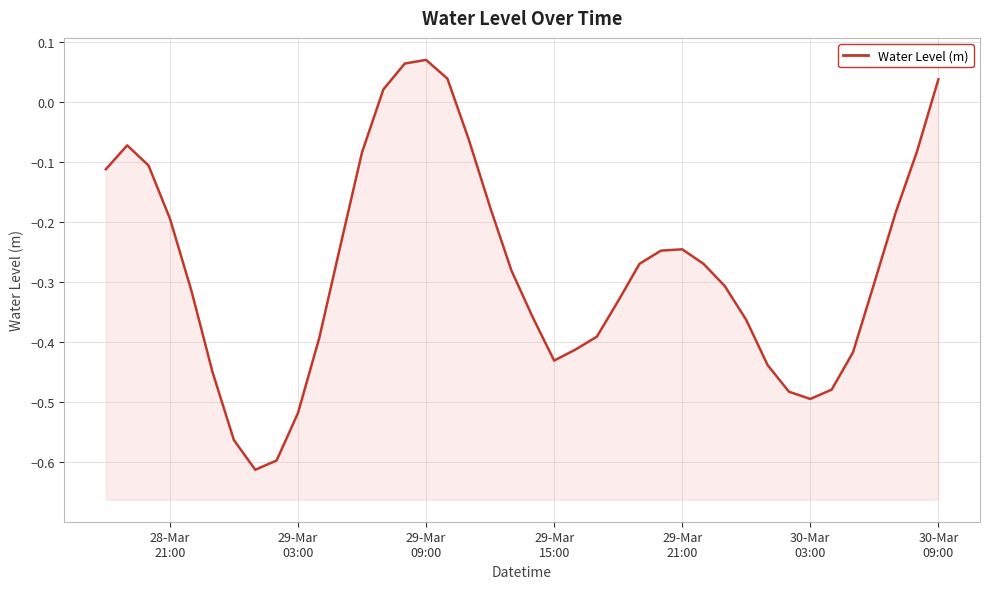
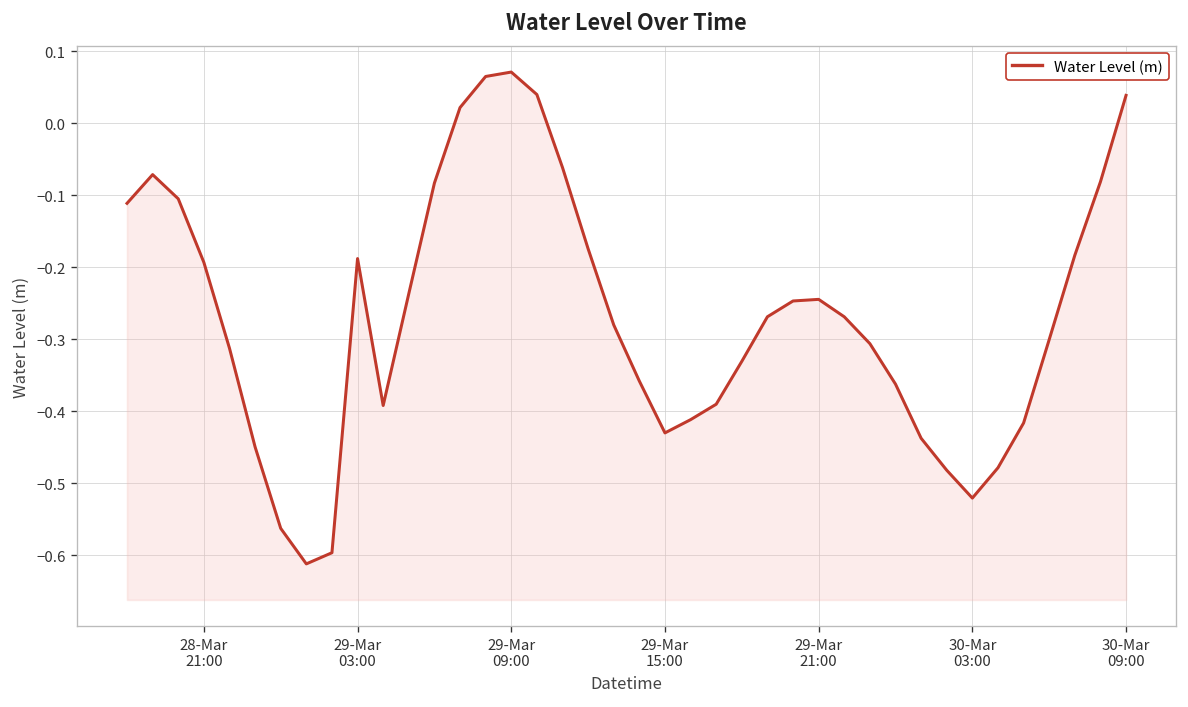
29-Mar 03:00: -0.52 -> -0.19
30-Mar 03:00: -0.49 -> -0.52
